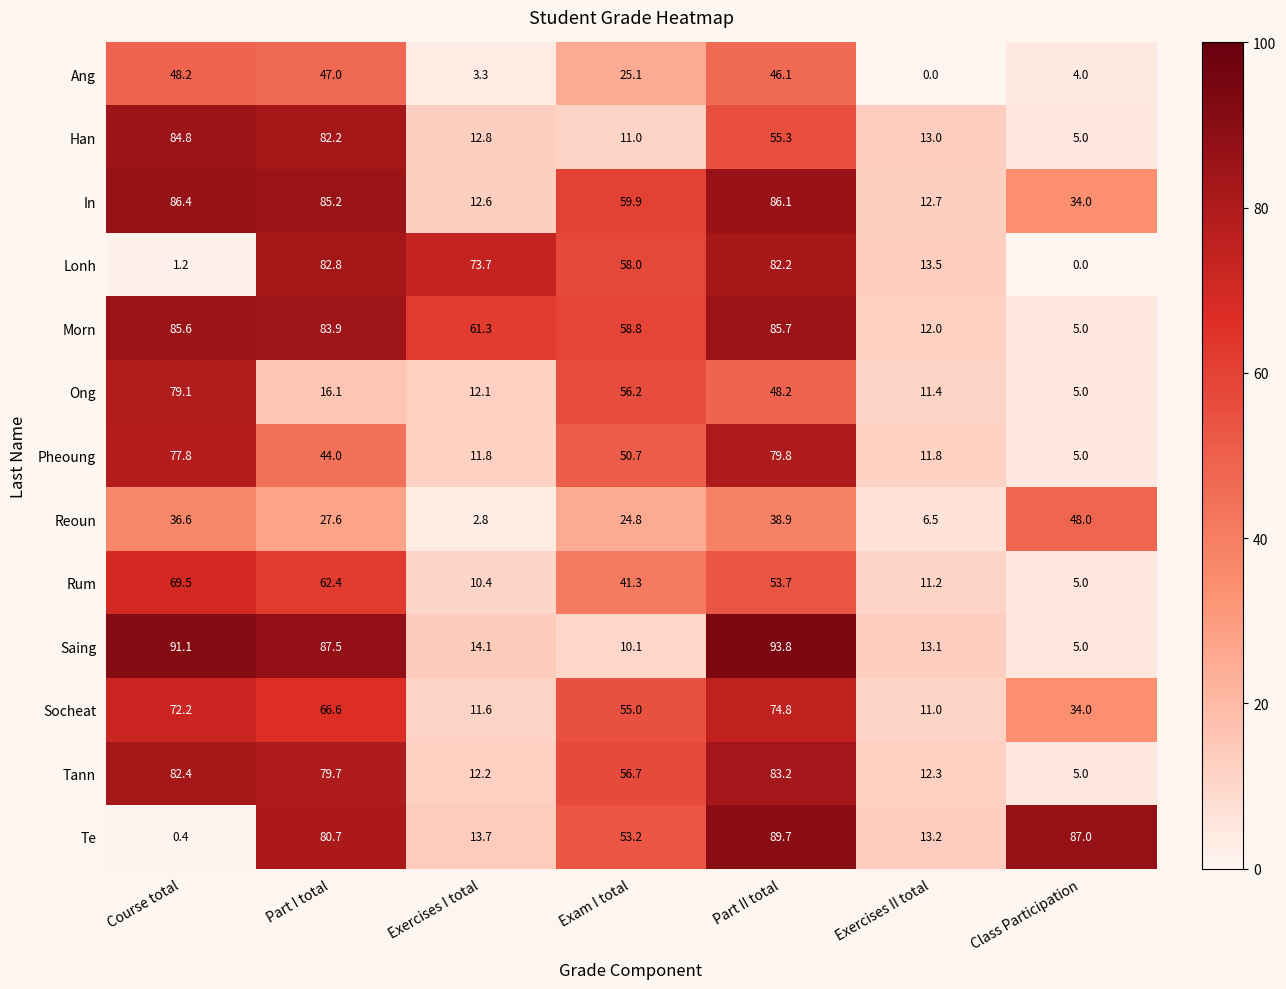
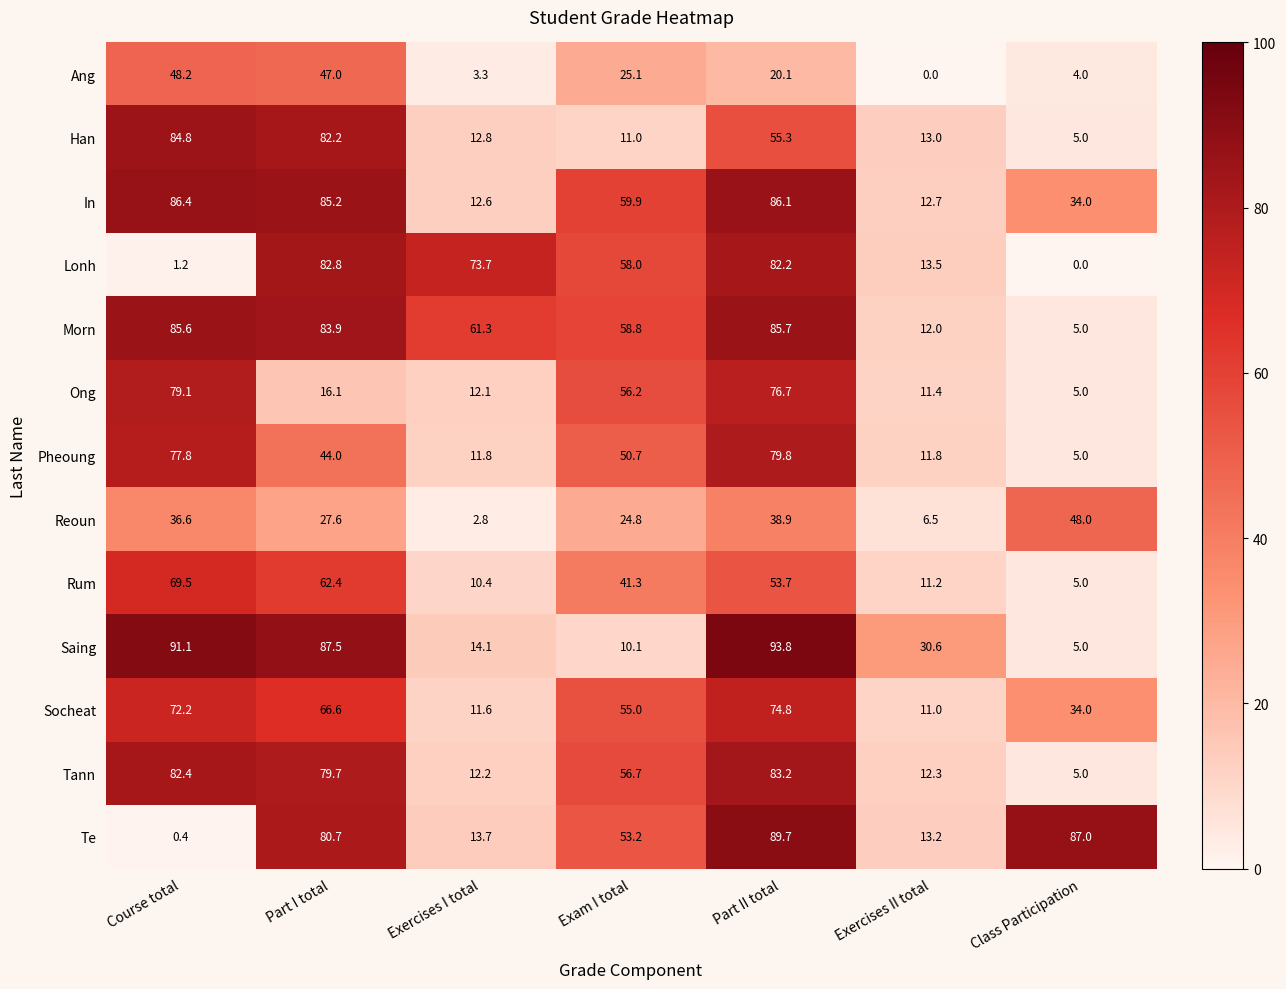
Ang, Part II total: 46.1 -> 20.1
Ong, Part II total: 48.2 -> 76.7
Saing, Exercises II total: 13.1 -> 30.6
